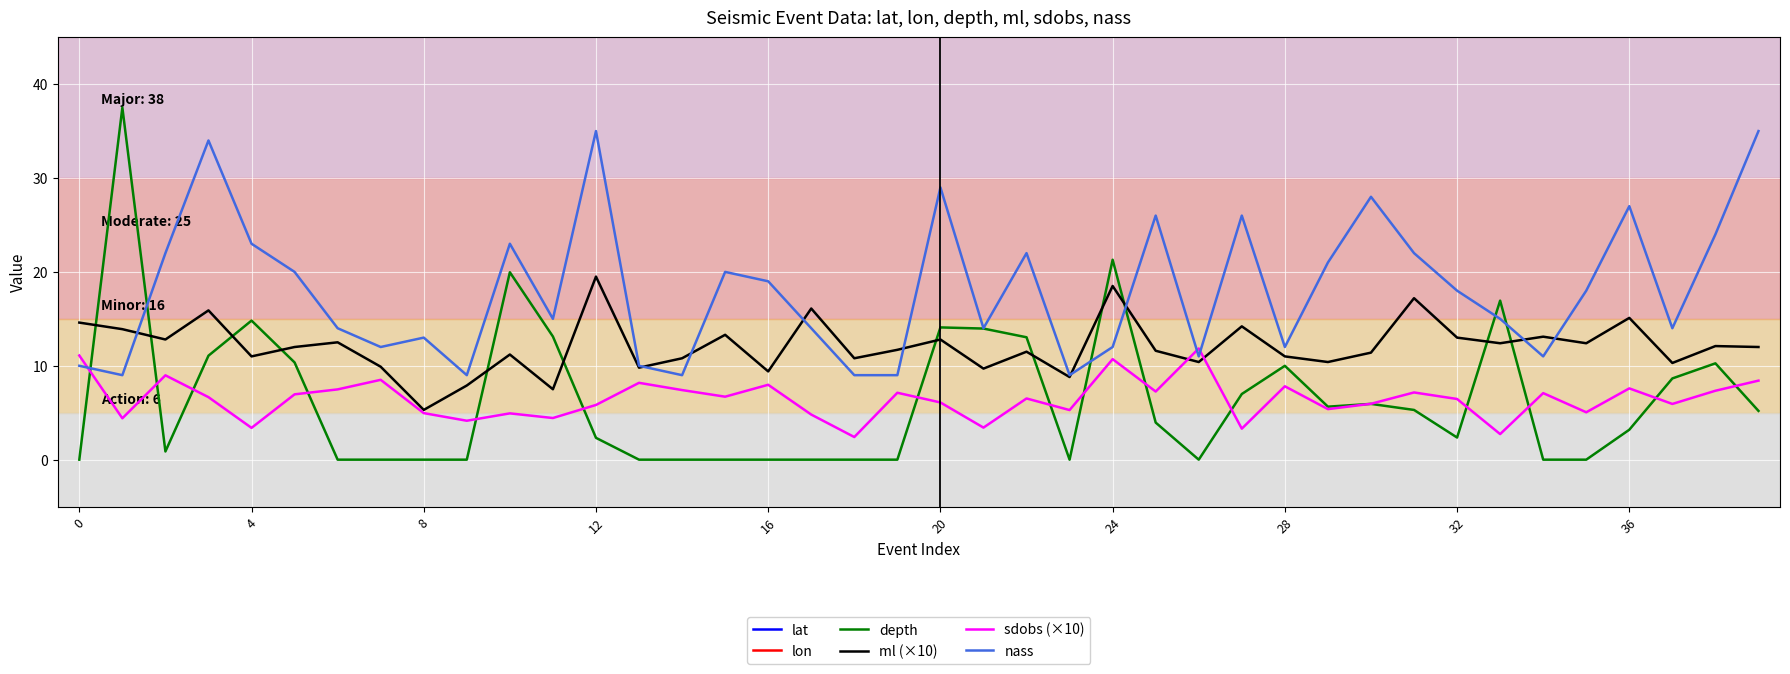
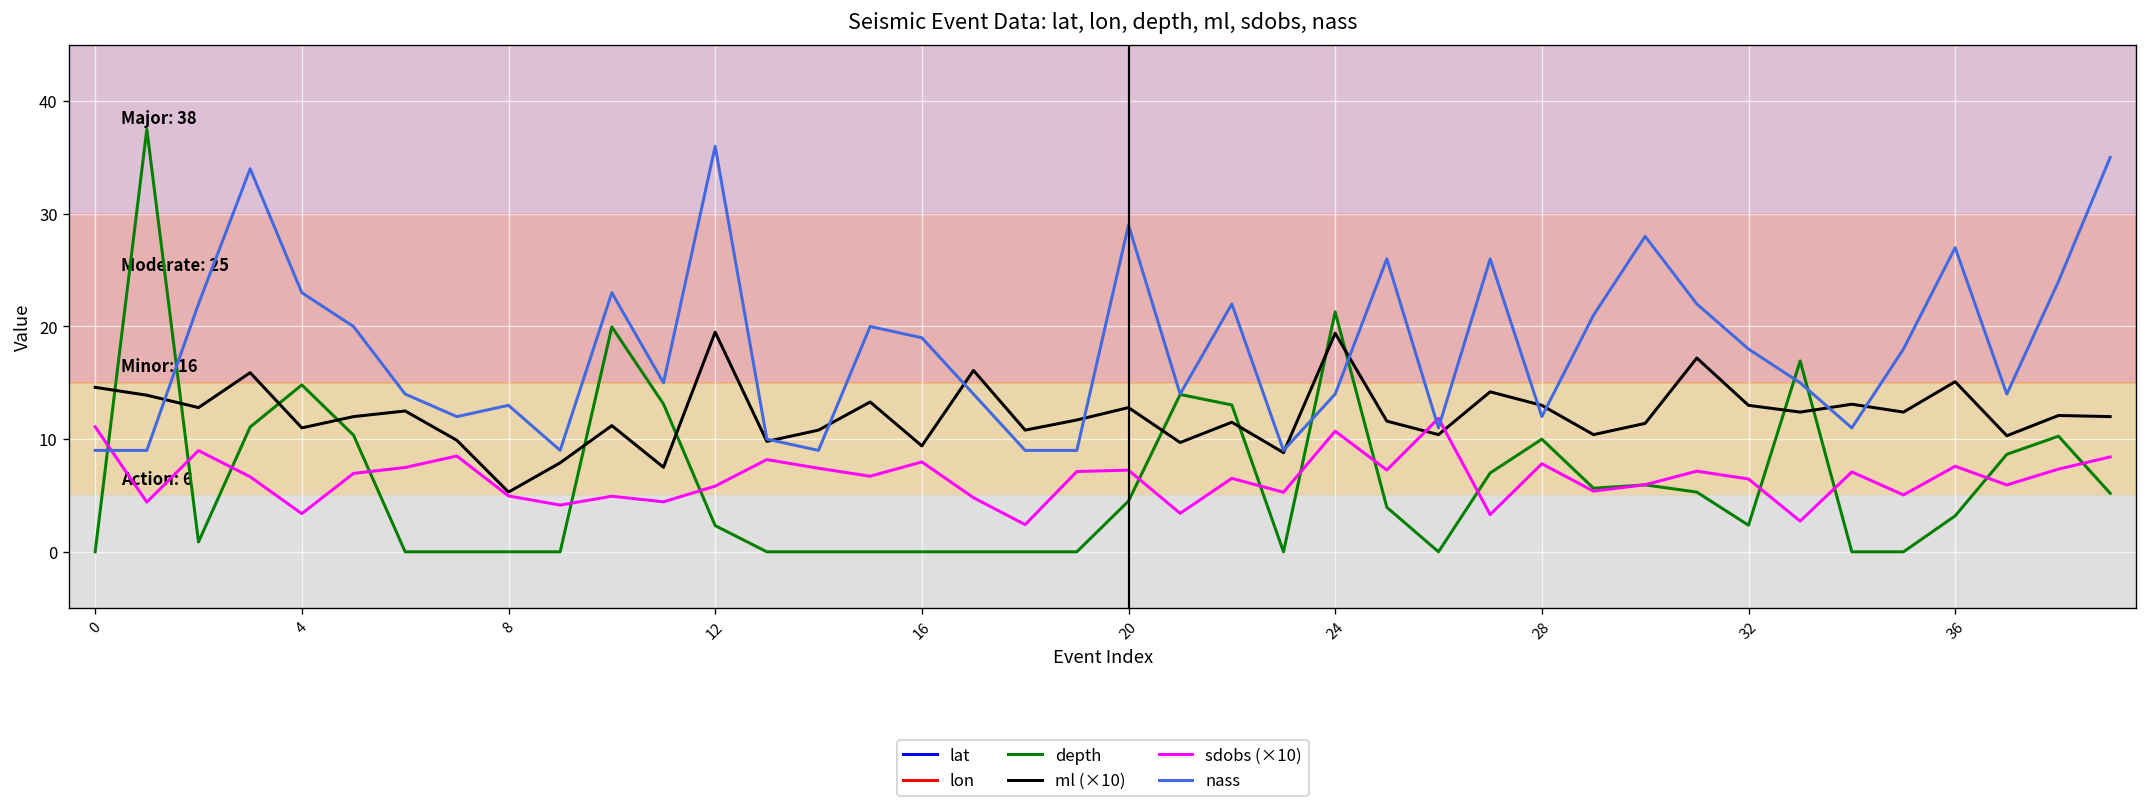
nass, 0: 10 -> 9
nass, 12: 35 -> 36
depth, 20: 14 -> 5
sdobs (×10), 20: 6 -> 7
ml (×10), 24: 18.5 -> 19.4
nass, 24: 12 -> 14
ml (×10), 28: 11 -> 13
